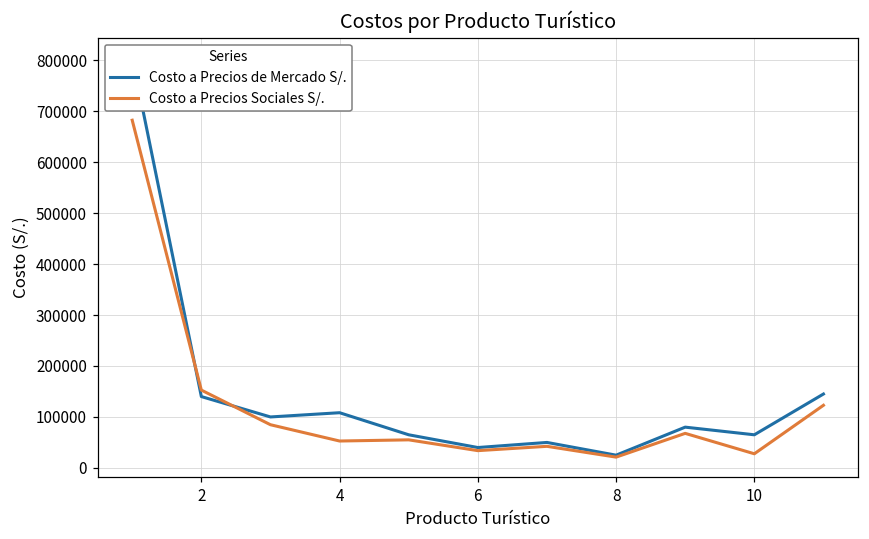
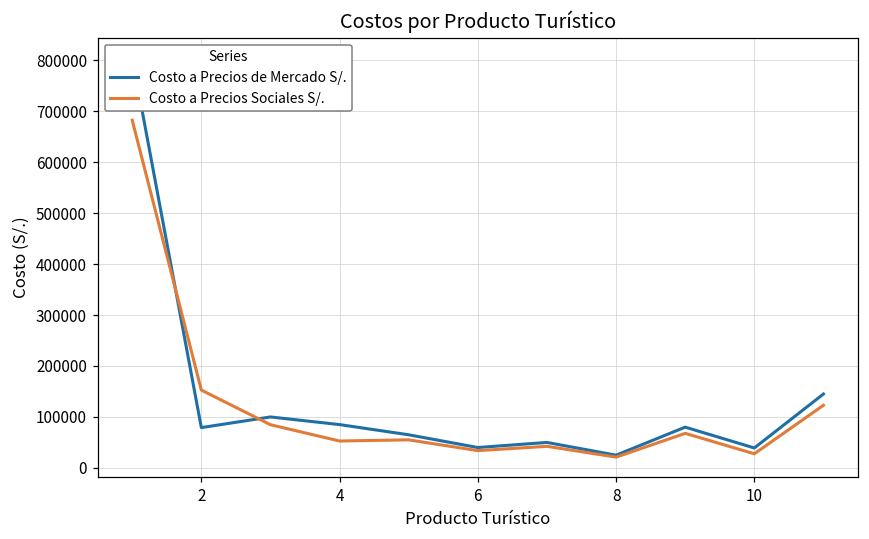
Costo a Precios de Mercado S/., 2: 140000 -> 80000
Costo a Precios de Mercado S/., 4: 110000 -> 90000
Costo a Precios de Mercado S/., 10: 70000 -> 40000
